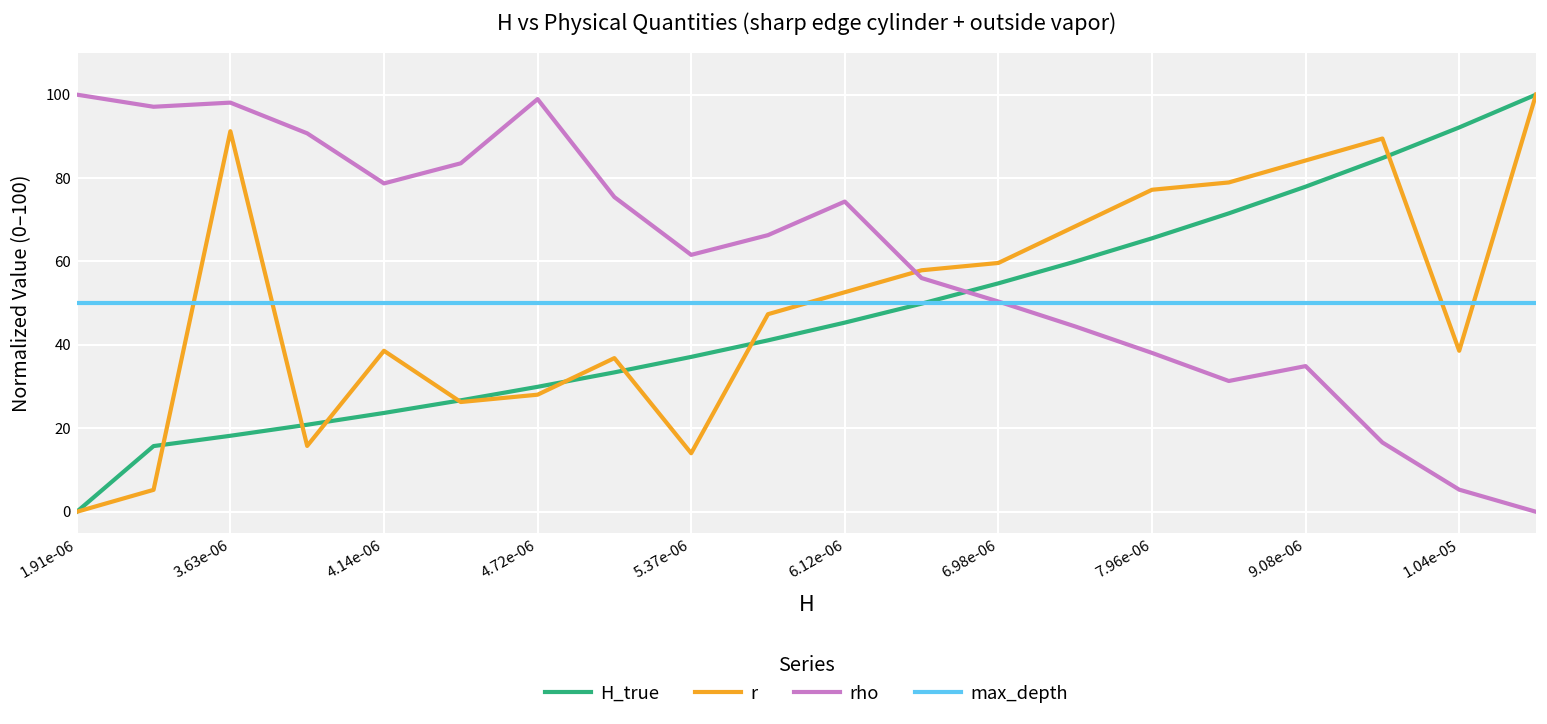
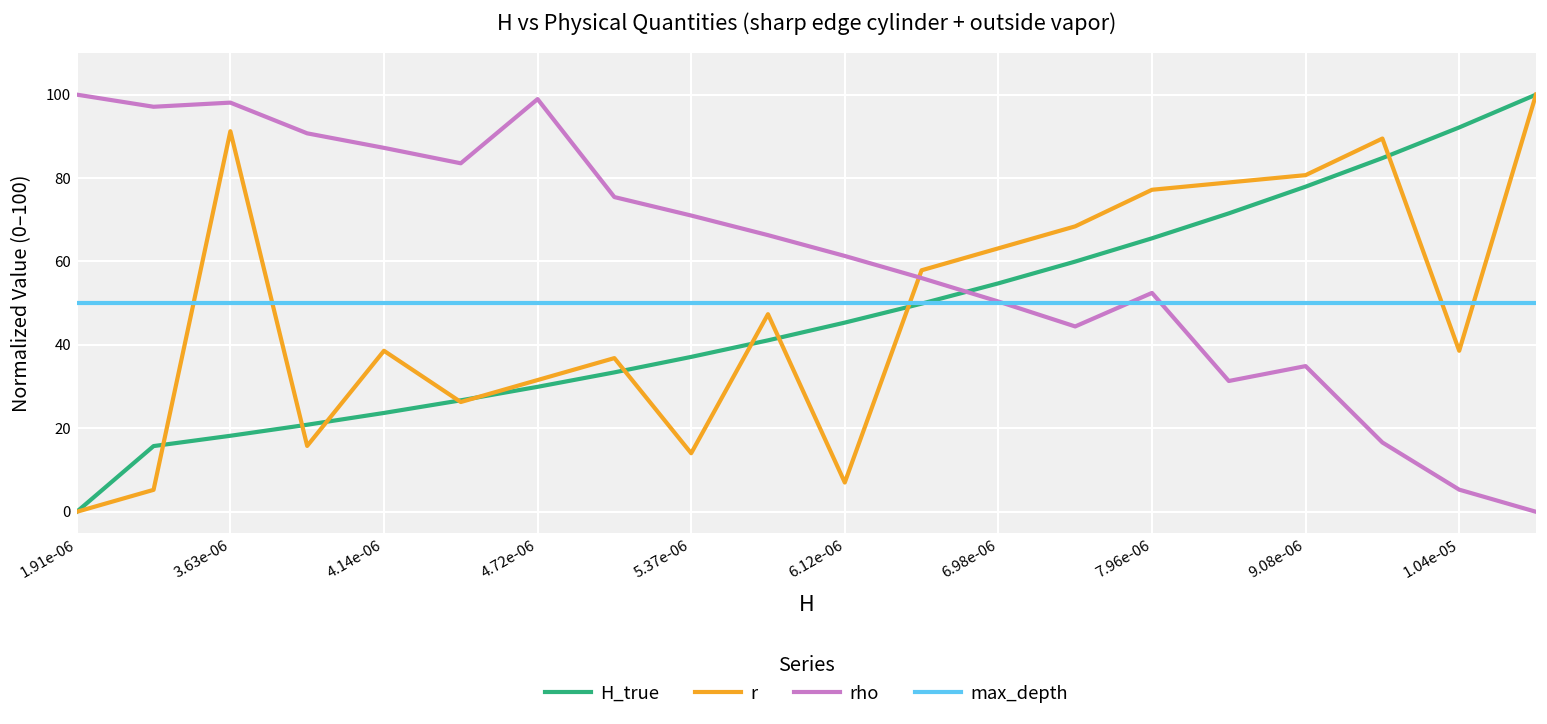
rho, 4.14e-06: 79 -> 87
r, 4.72e-06: 28 -> 32
rho, 5.37e-06: 62 -> 71
r, 6.12e-06: 53 -> 7
rho, 6.12e-06: 74 -> 61
r, 6.98e-06: 60 -> 63
rho, 7.96e-06: 38 -> 52
r, 9.08e-06: 84 -> 81
